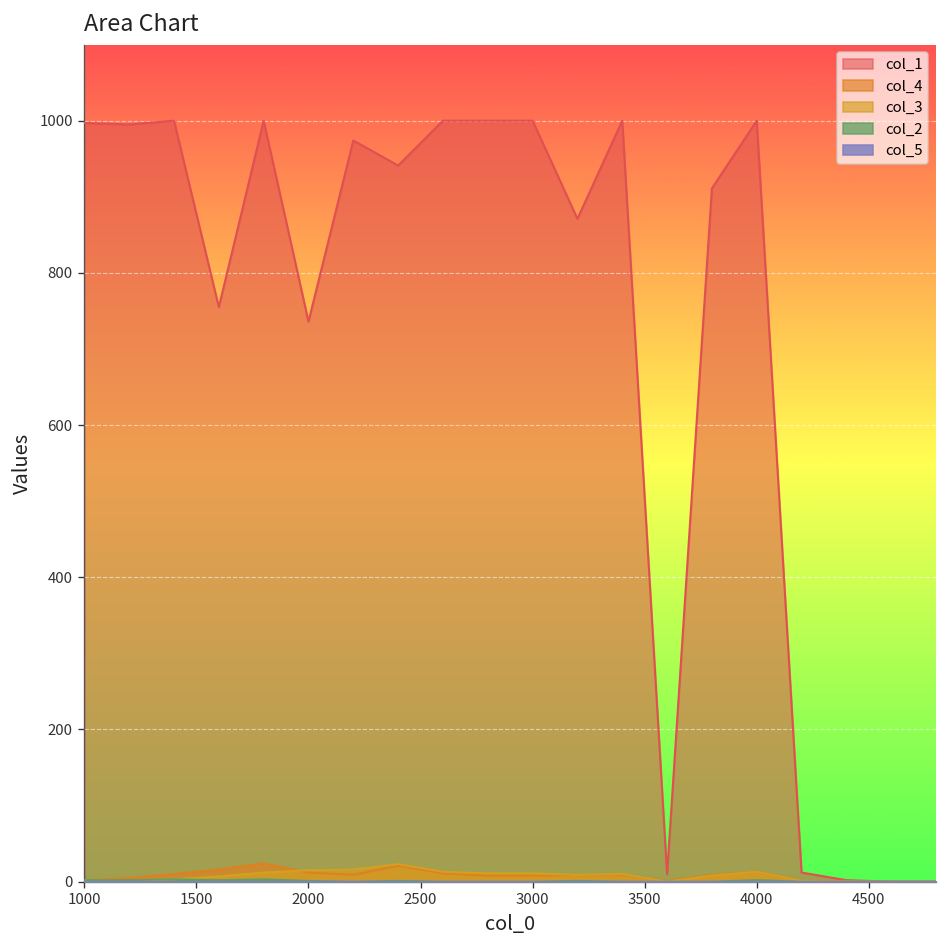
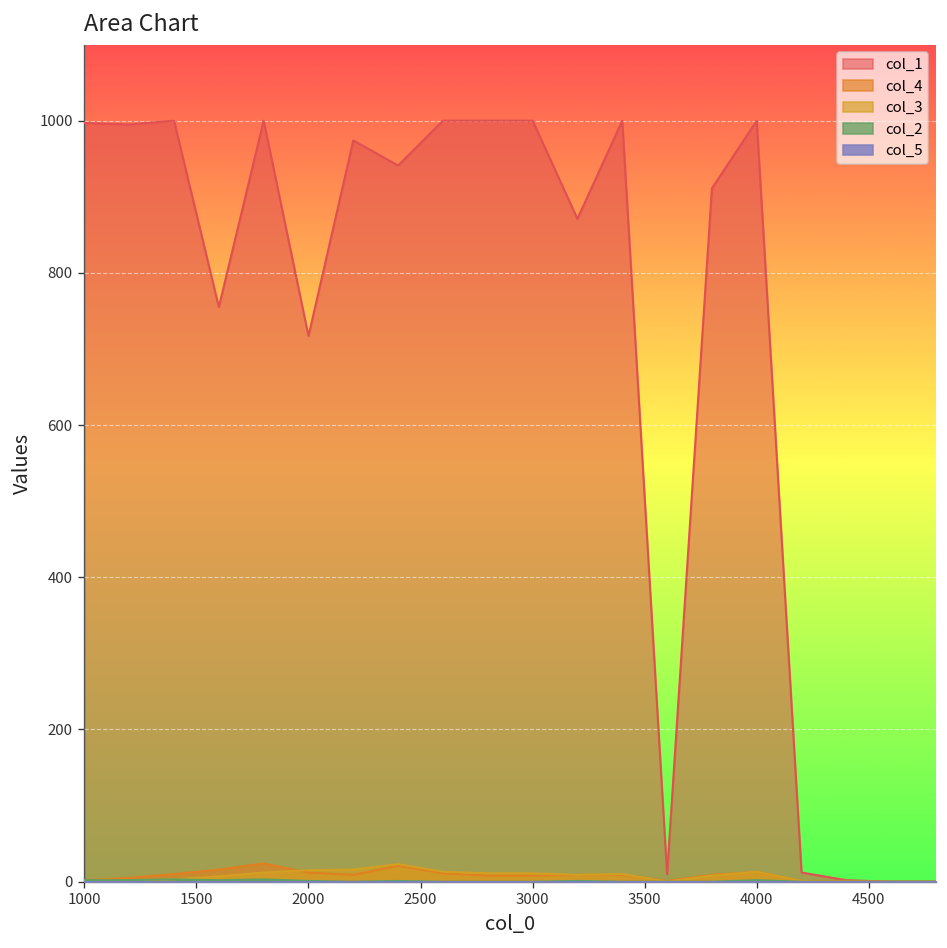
col_1, 2000: 740 -> 720
